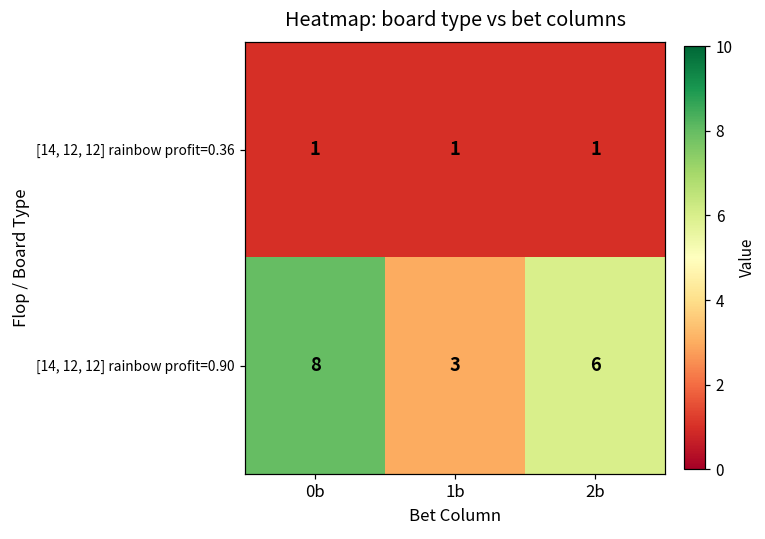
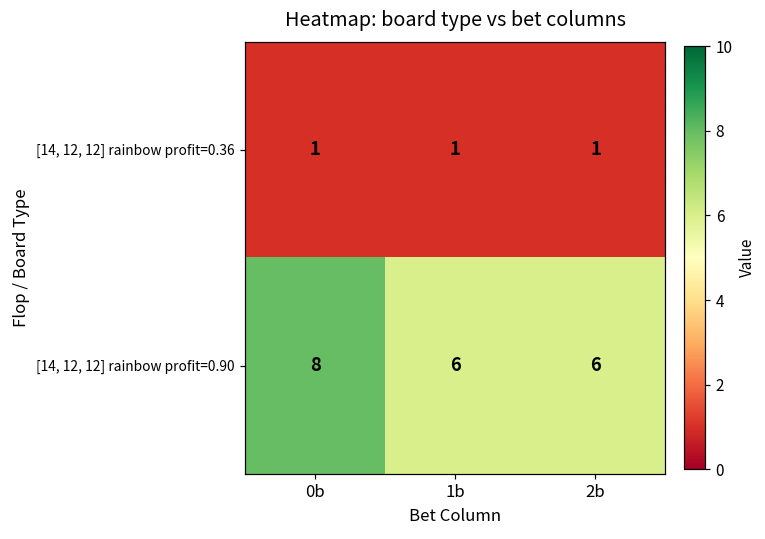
[14, 12, 12] rainbow profit=0.90, 1b: 3 -> 6
